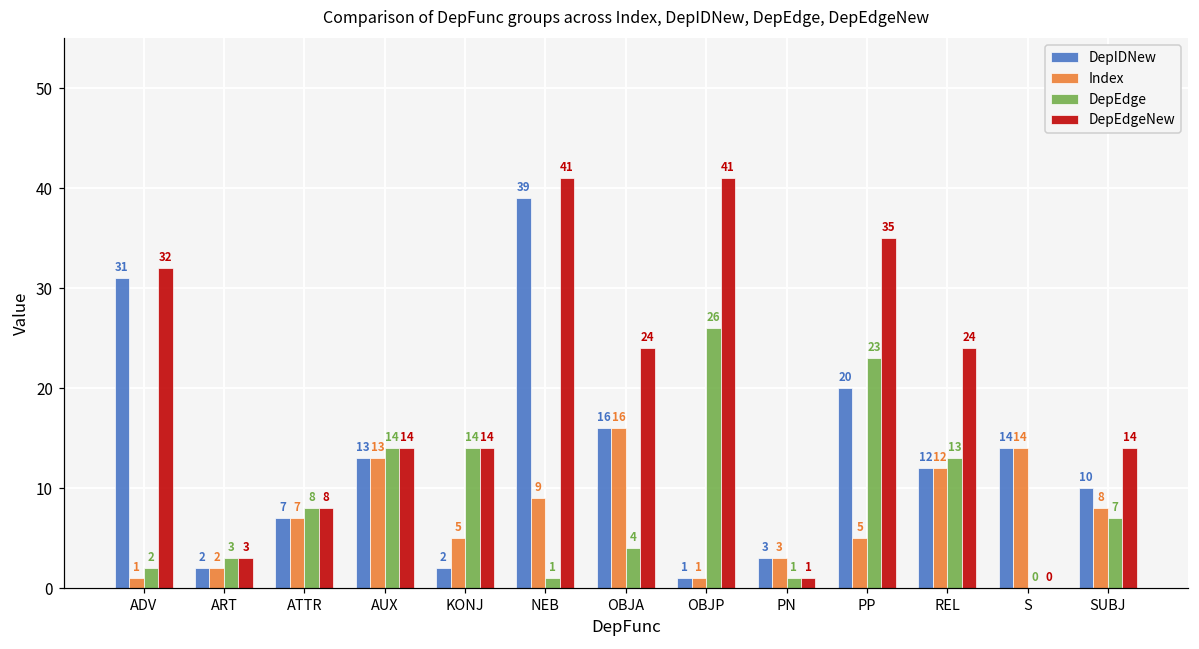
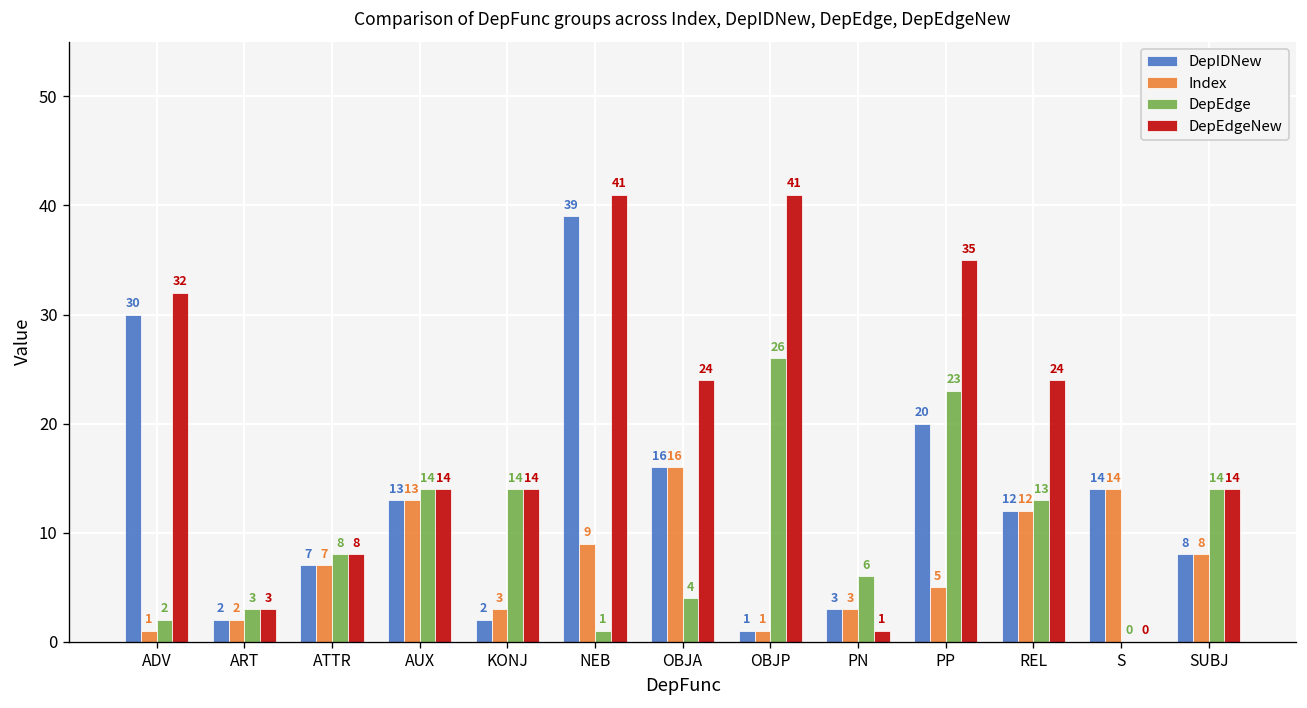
DepIDNew, ADV: 31 -> 30
Index, KONJ: 5 -> 3
DepEdge, PN: 1 -> 6
DepIDNew, SUBJ: 10 -> 8
DepEdge, SUBJ: 7 -> 14
